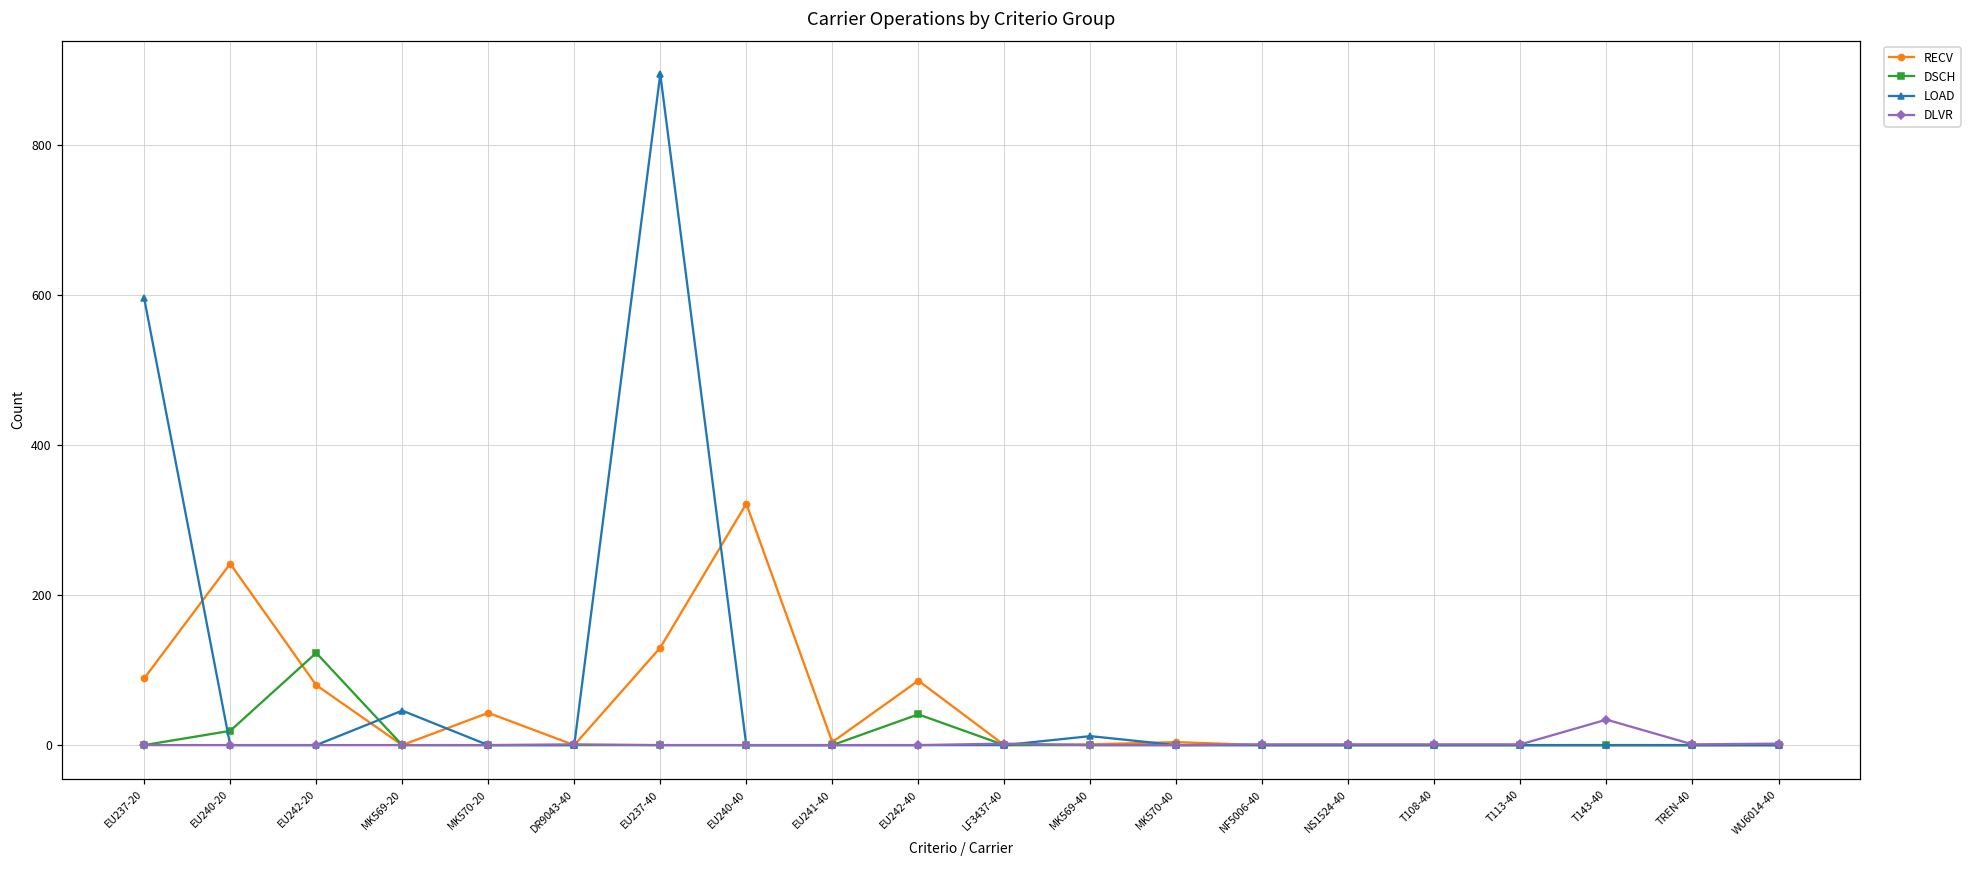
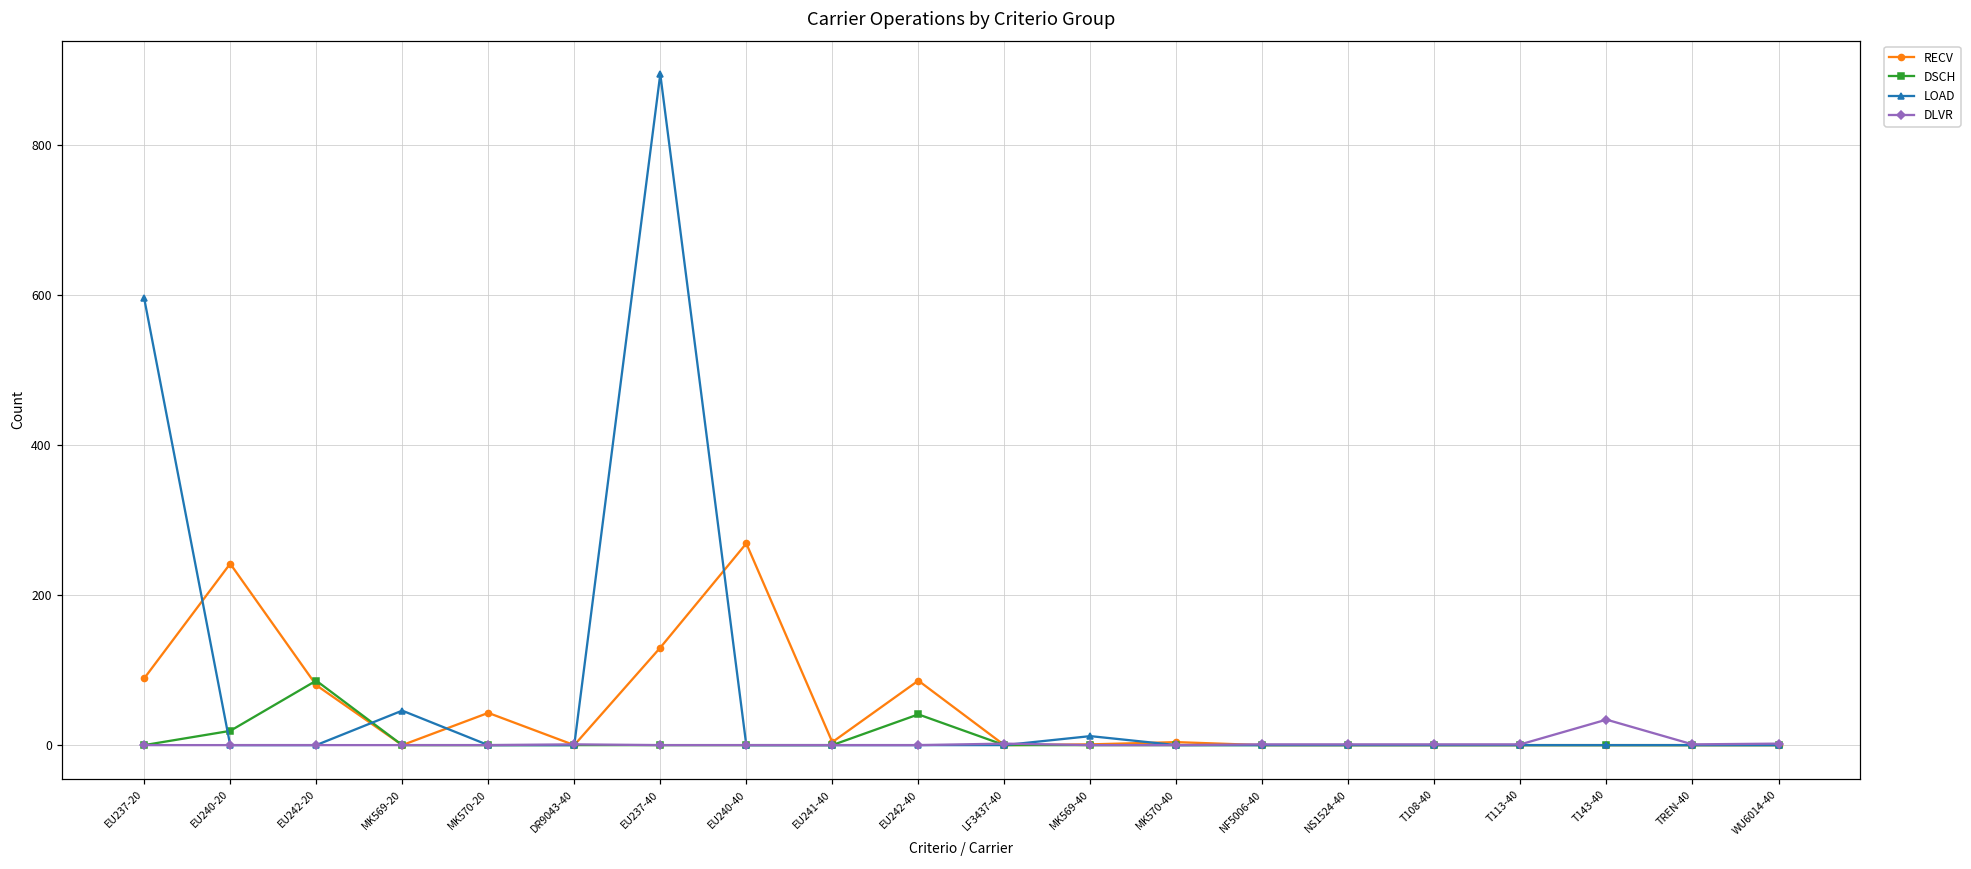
DSCH, EU242-20: 120 -> 90
RECV, EU240-40: 320 -> 270
